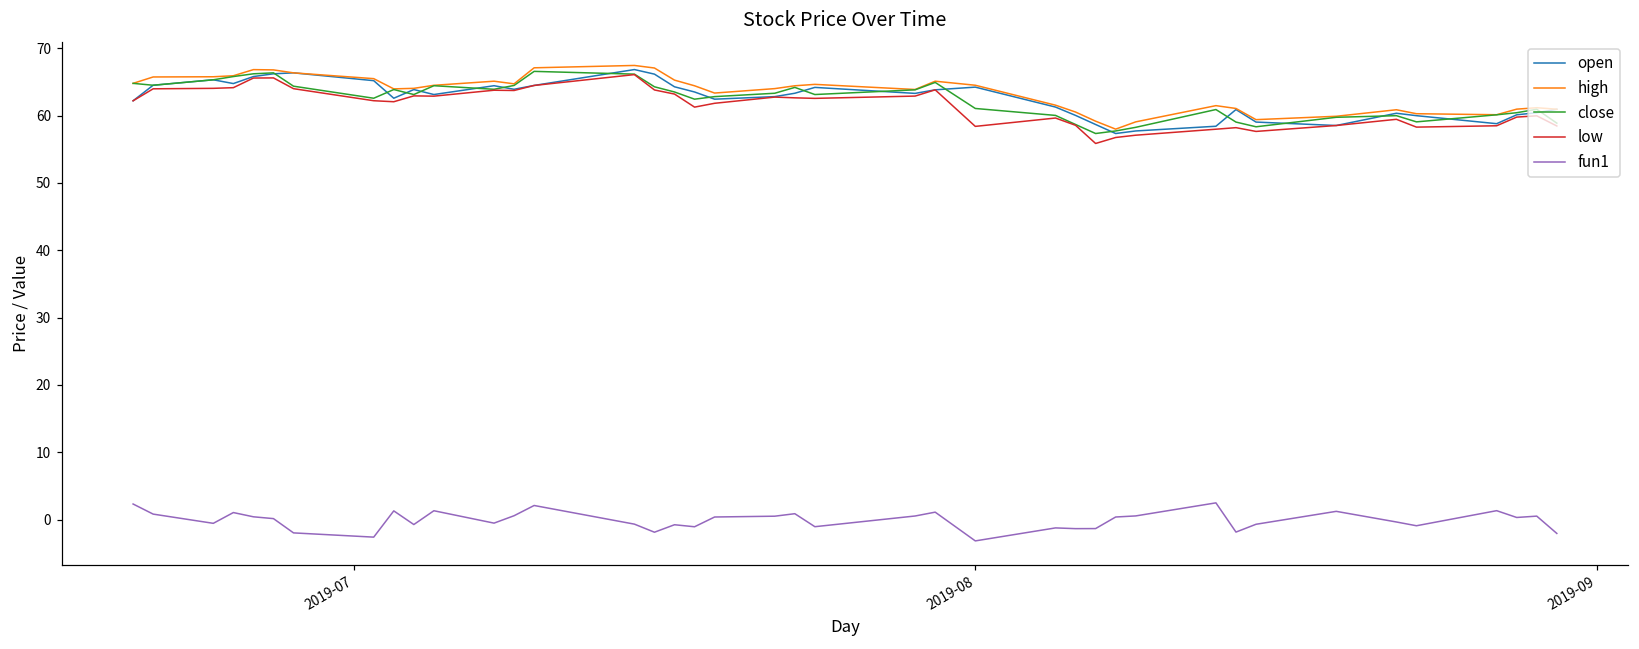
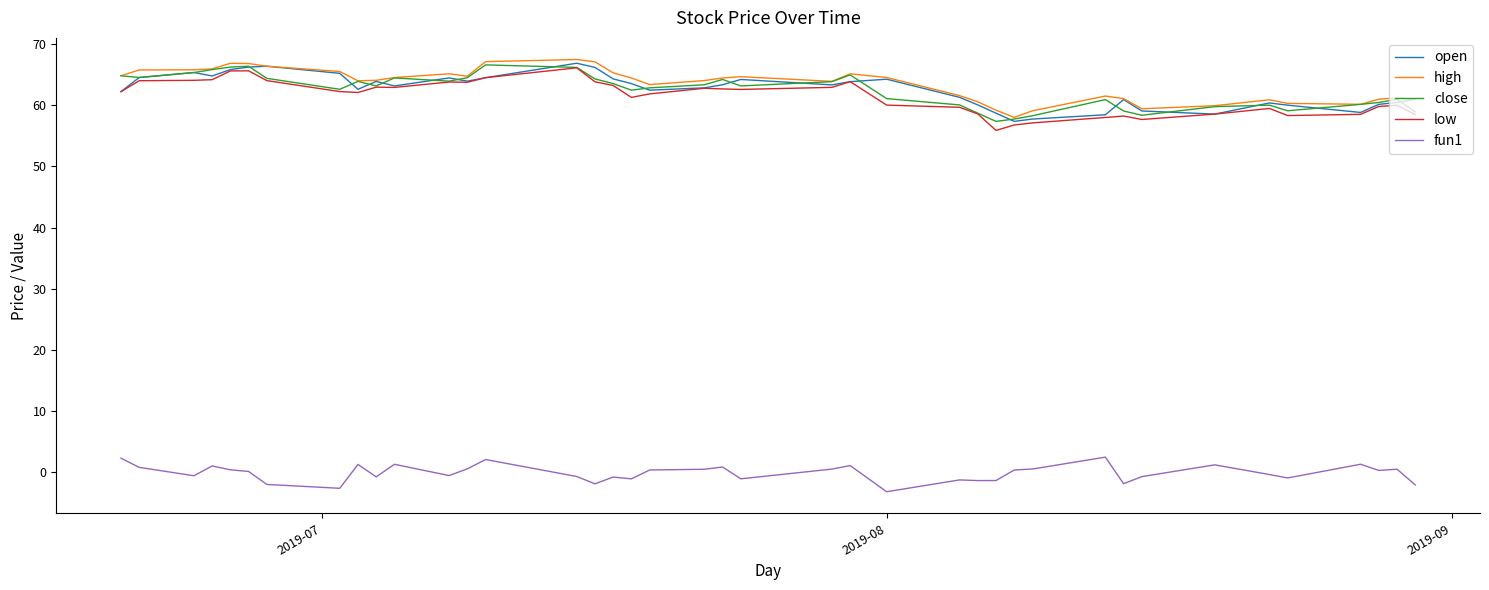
low, 2019-08: 58 -> 60
